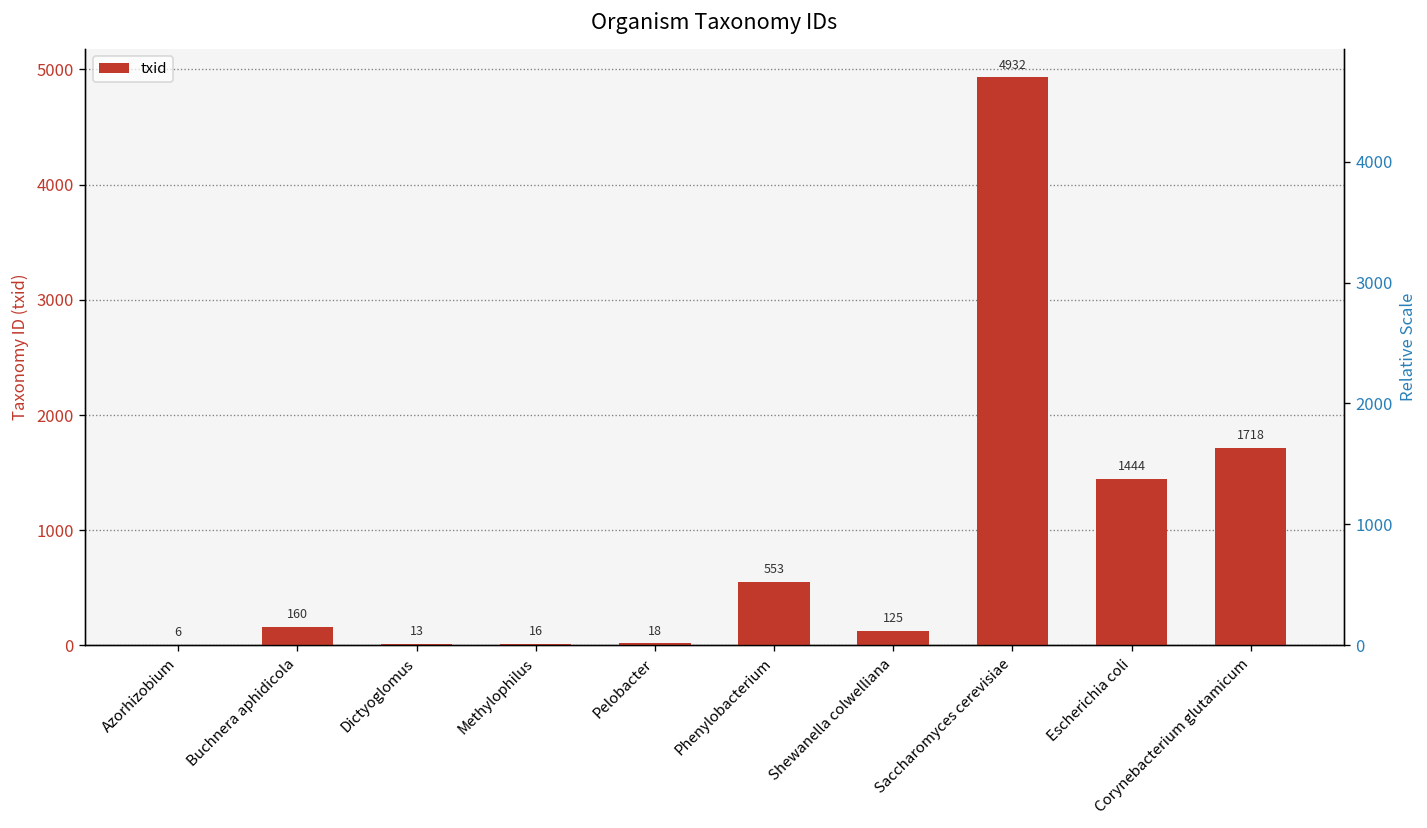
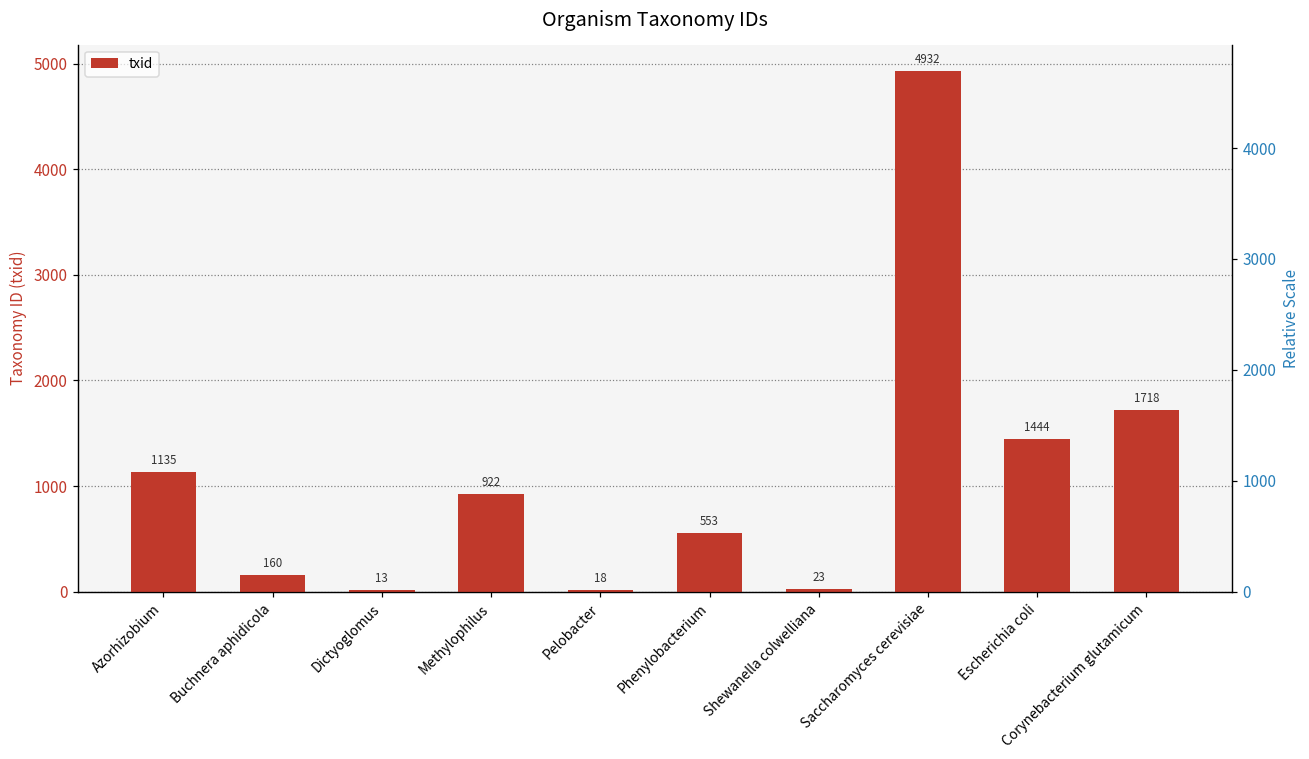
Azorhizobium: 6 -> 1135
Methylophilus: 16 -> 922
Shewanella colwelliana: 125 -> 23
